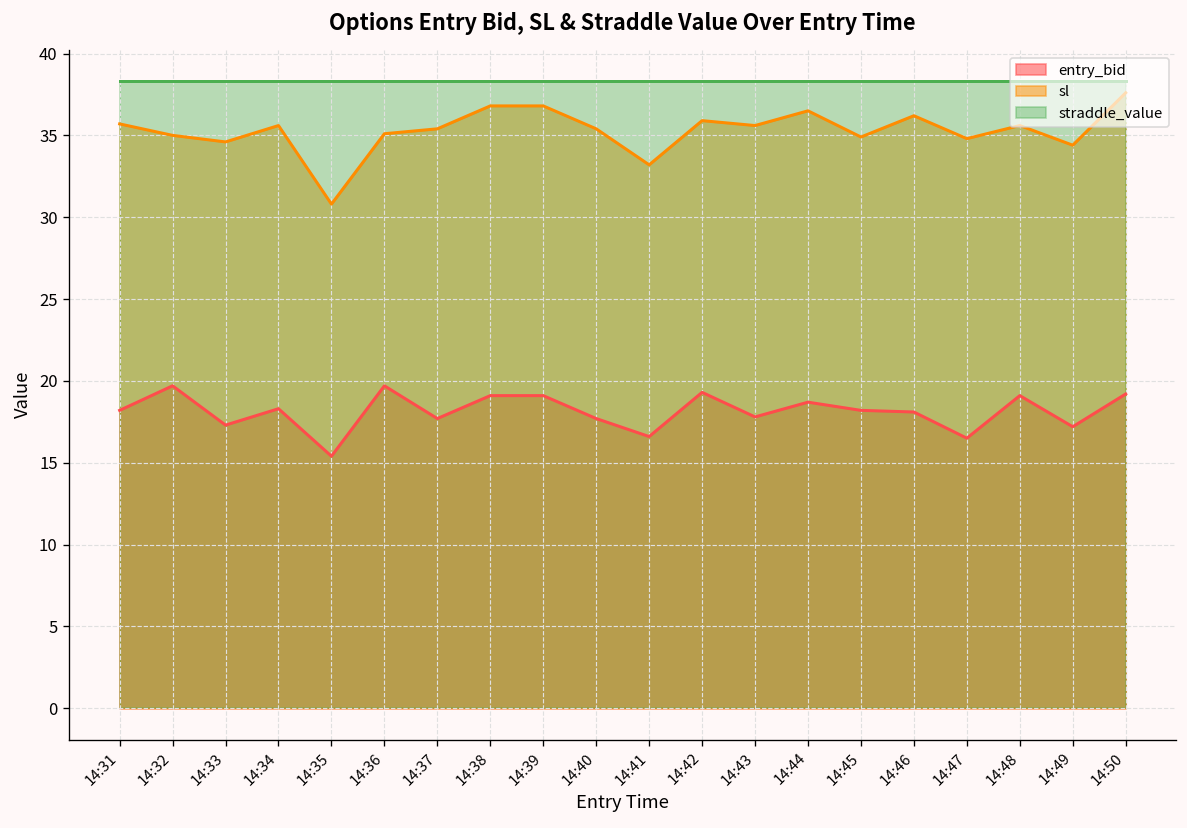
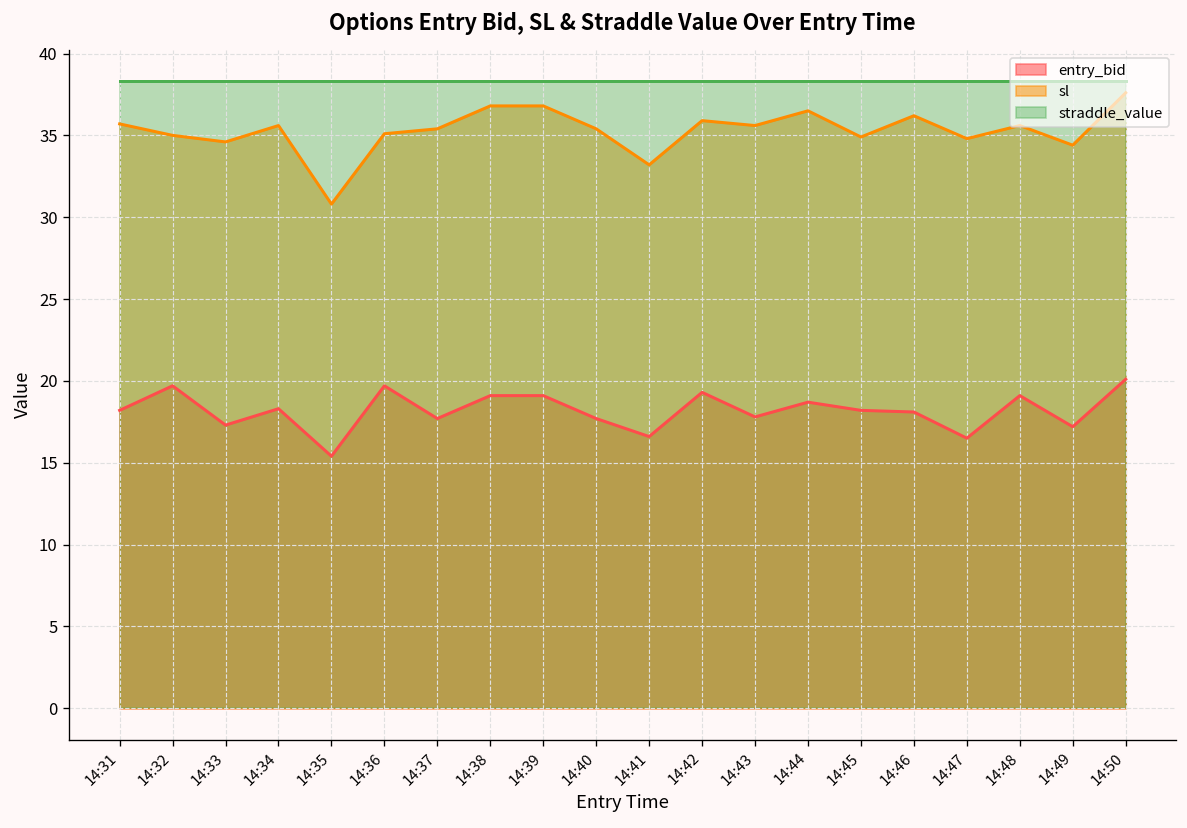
entry_bid, 14:50: 19.2 -> 20.1
